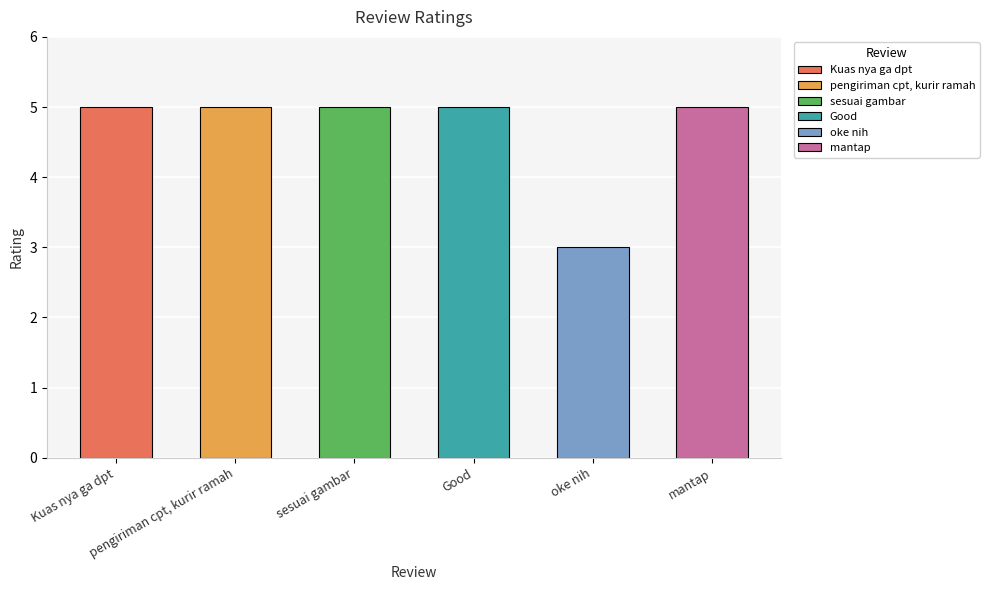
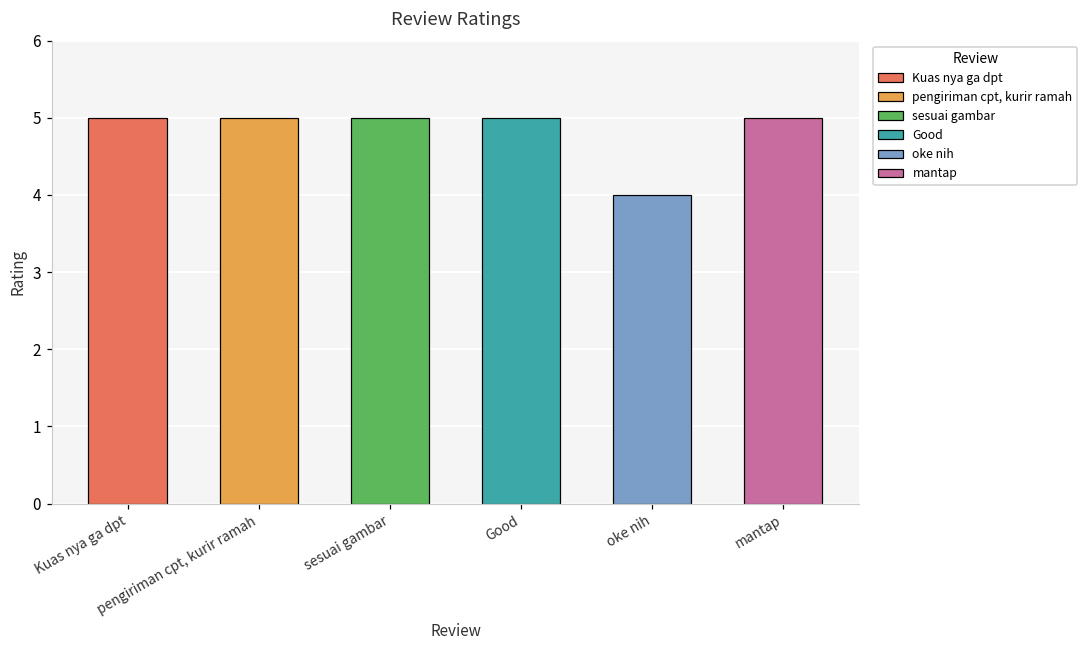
oke nih: 3 -> 4
